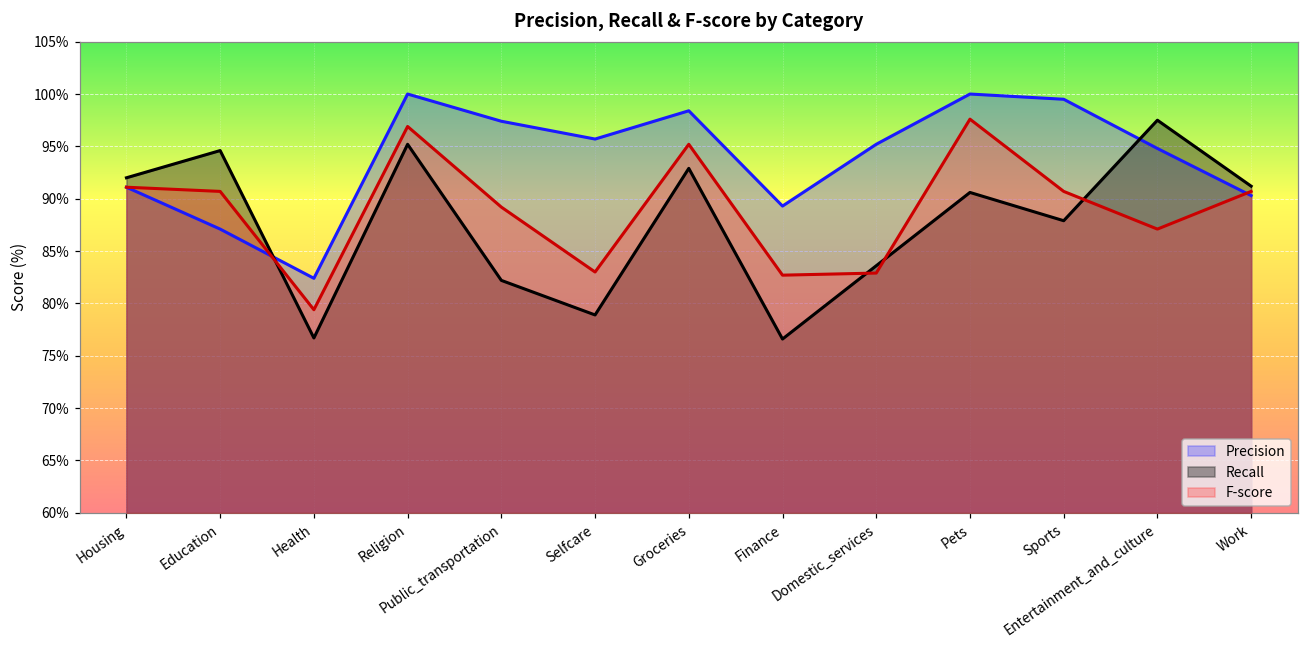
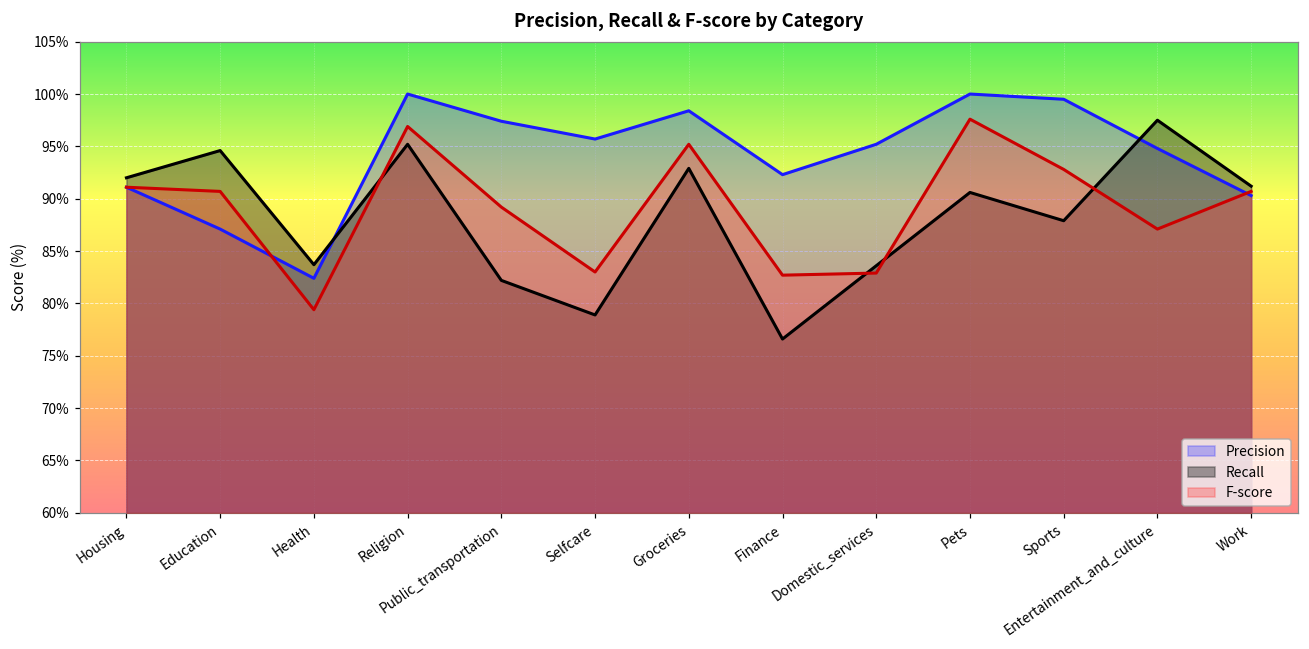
Recall, Health: 77% -> 84%
Precision, Finance: 89% -> 92%
F-score, Sports: 91% -> 93%
